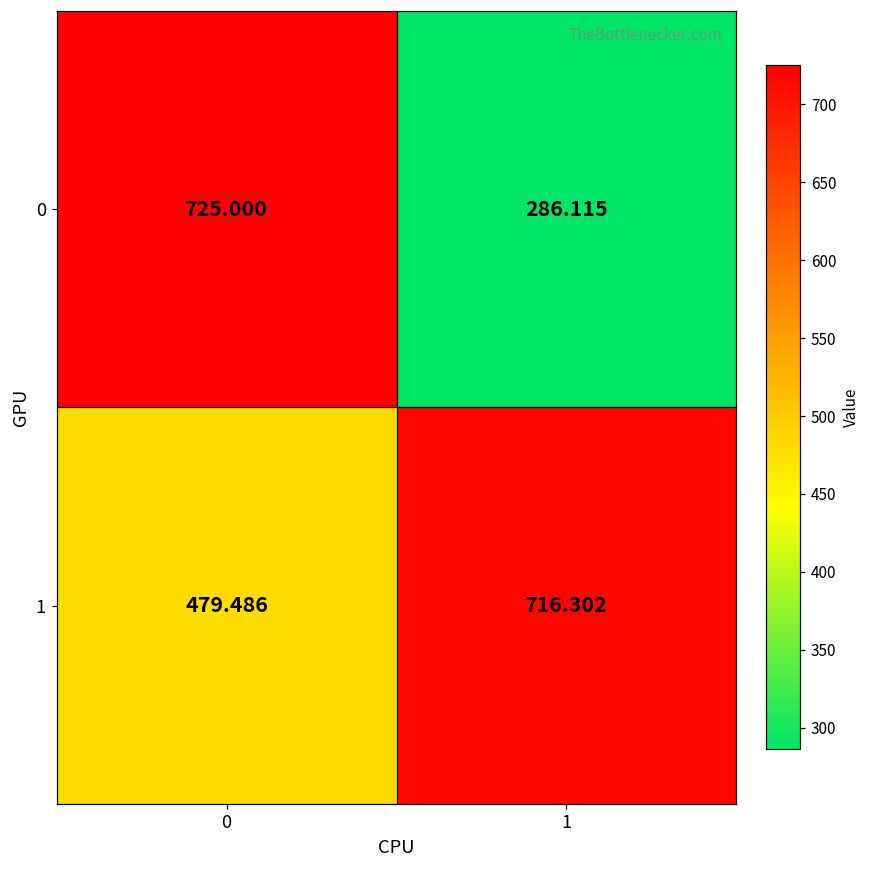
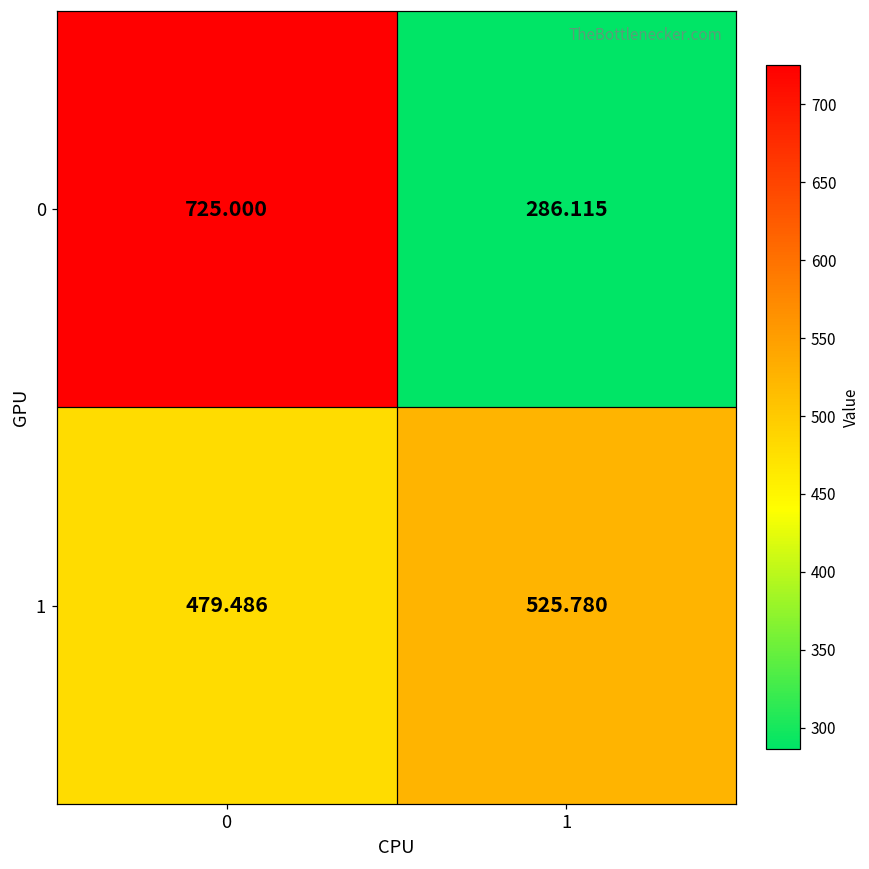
1, 1: 716.302 -> 525.780
